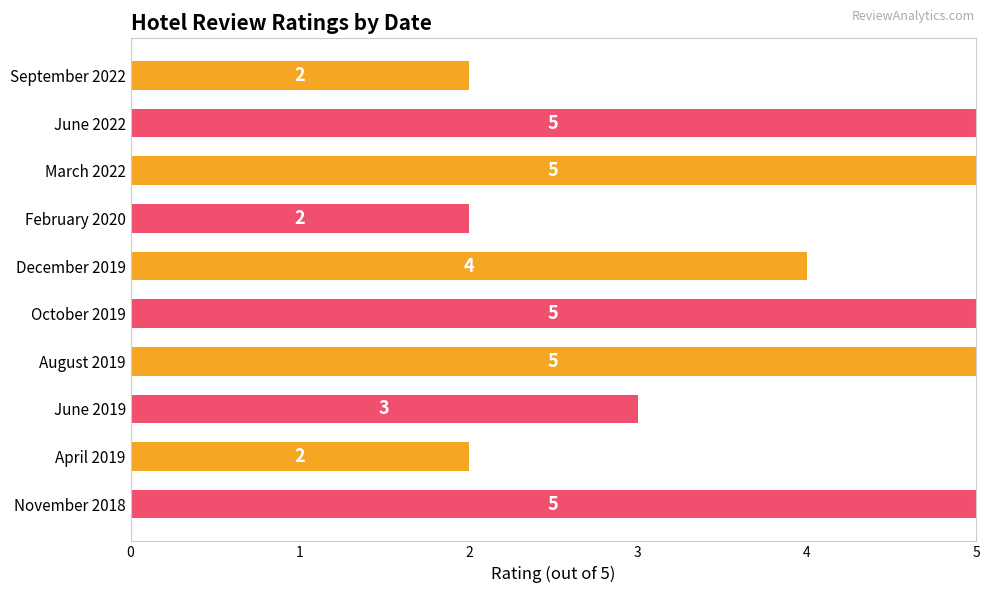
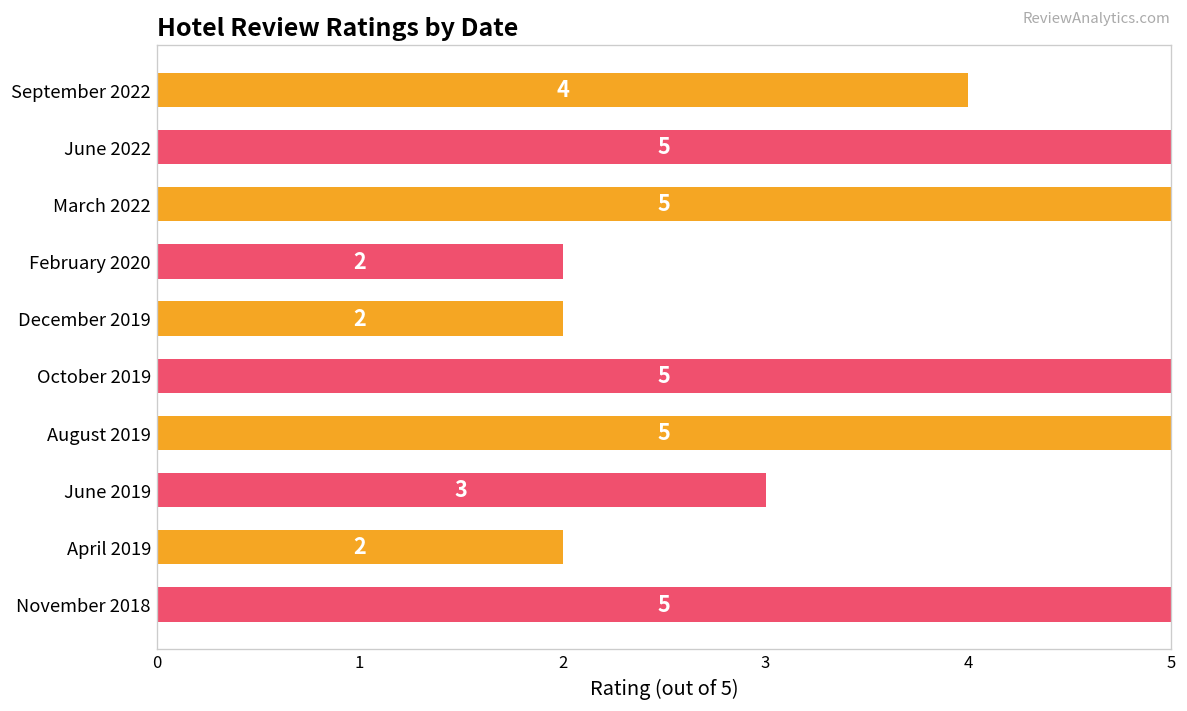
September 2022: 2 -> 4
December 2019: 4 -> 2
